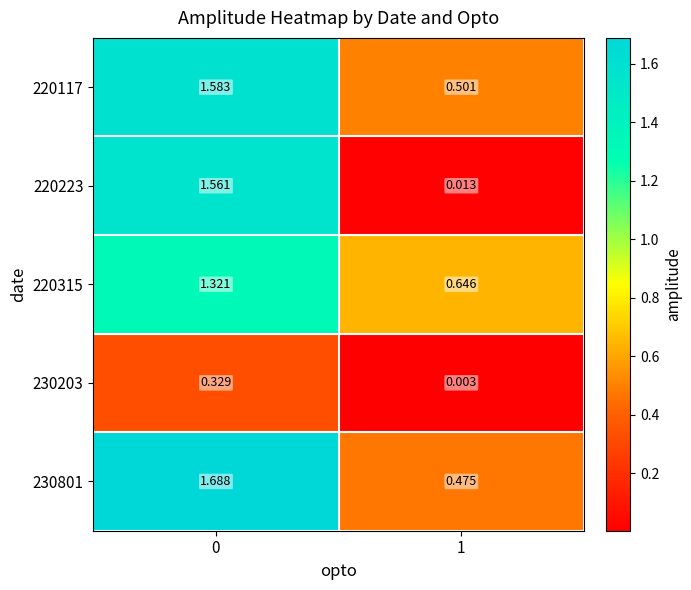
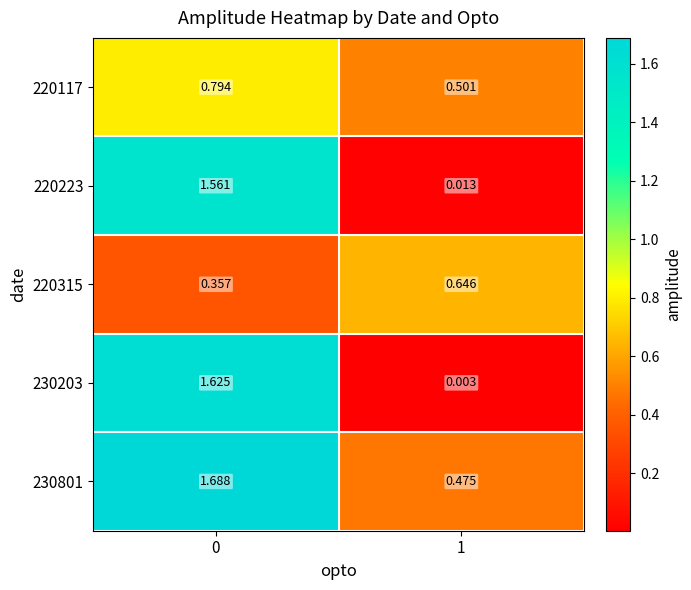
220117, 0: 1.583 -> 0.794
220315, 0: 1.321 -> 0.357
230203, 0: 0.329 -> 1.625
